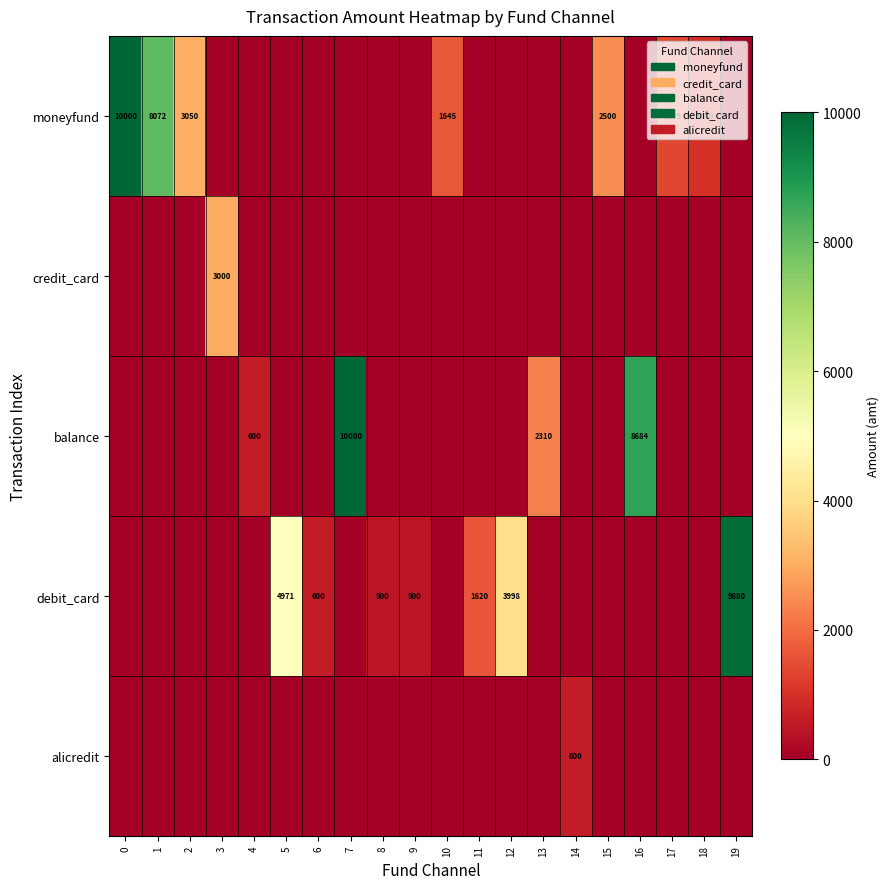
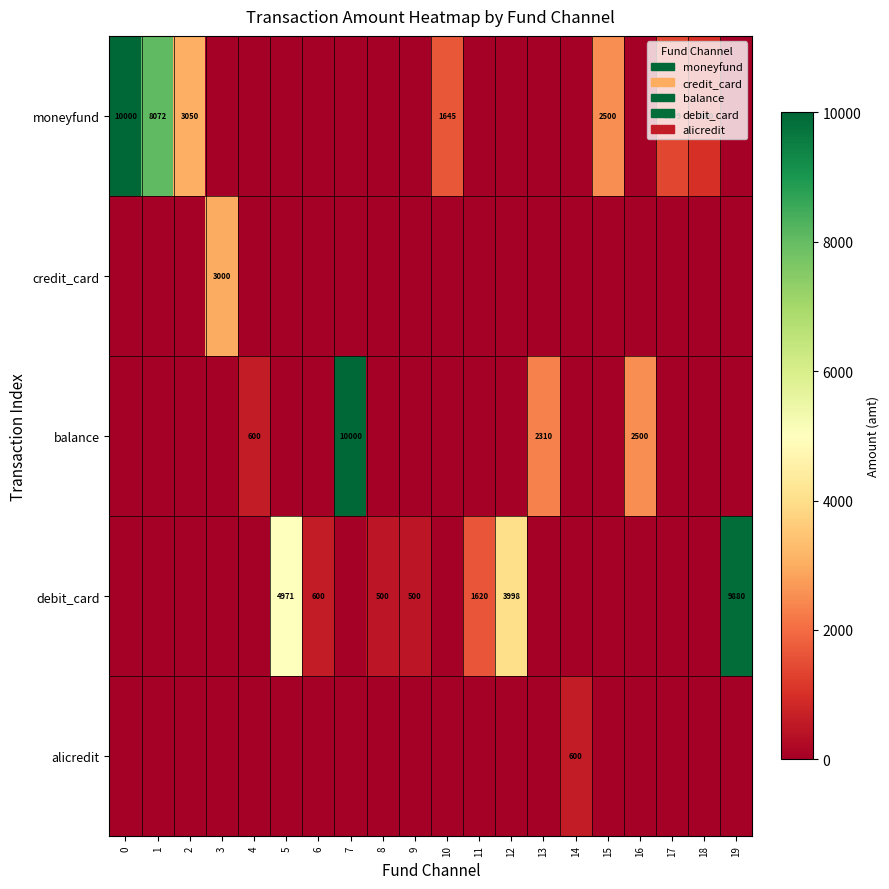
balance, 16: 8684 -> 2500
